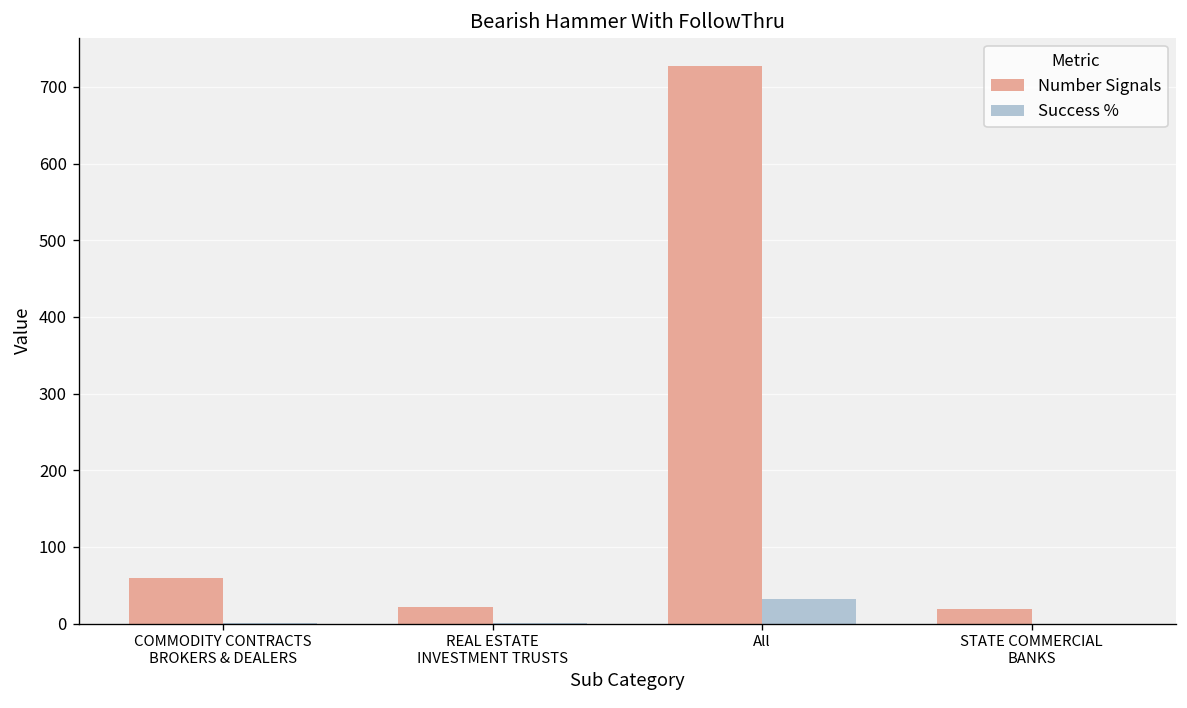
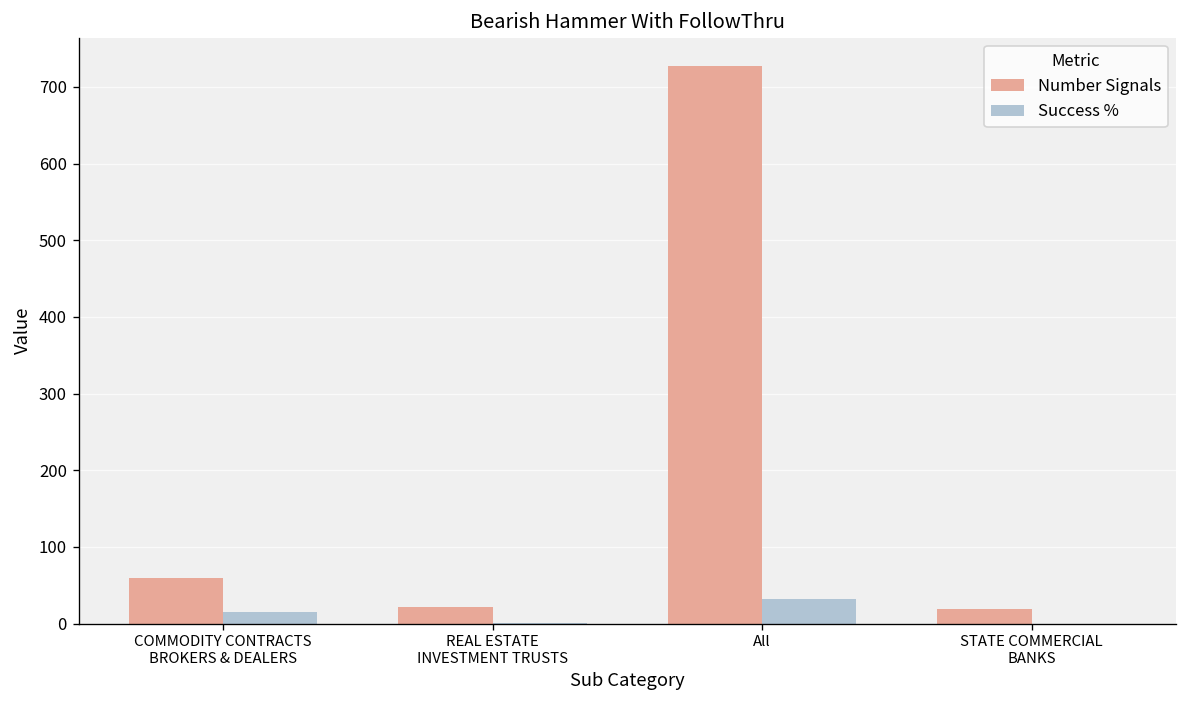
Success %, COMMODITY CONTRACTS BROKERS & DEALERS: 0 -> 10
